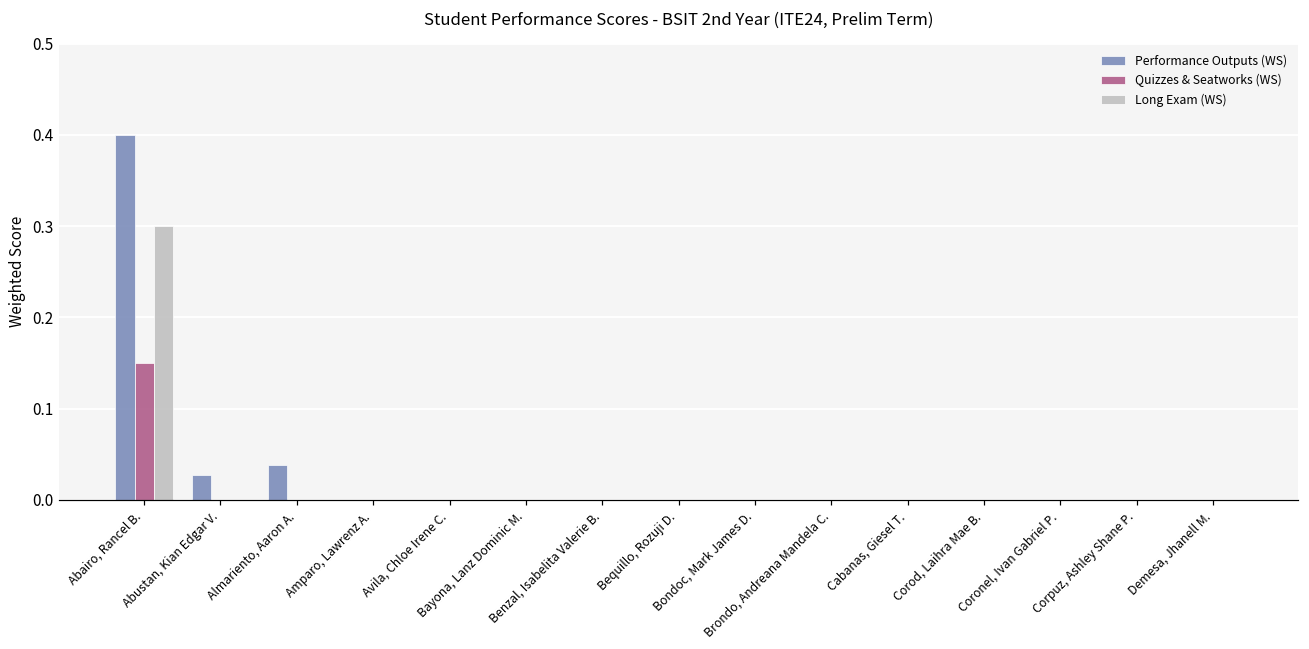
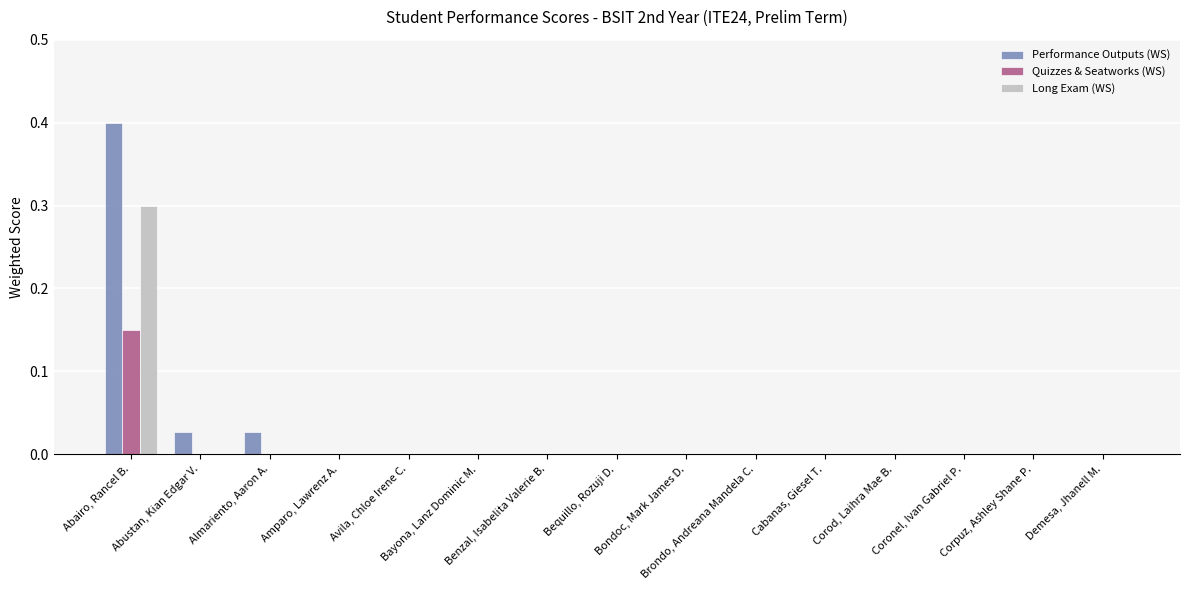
Performance Outputs (WS), Almariento, Aaron A.: 0.04 -> 0.03
